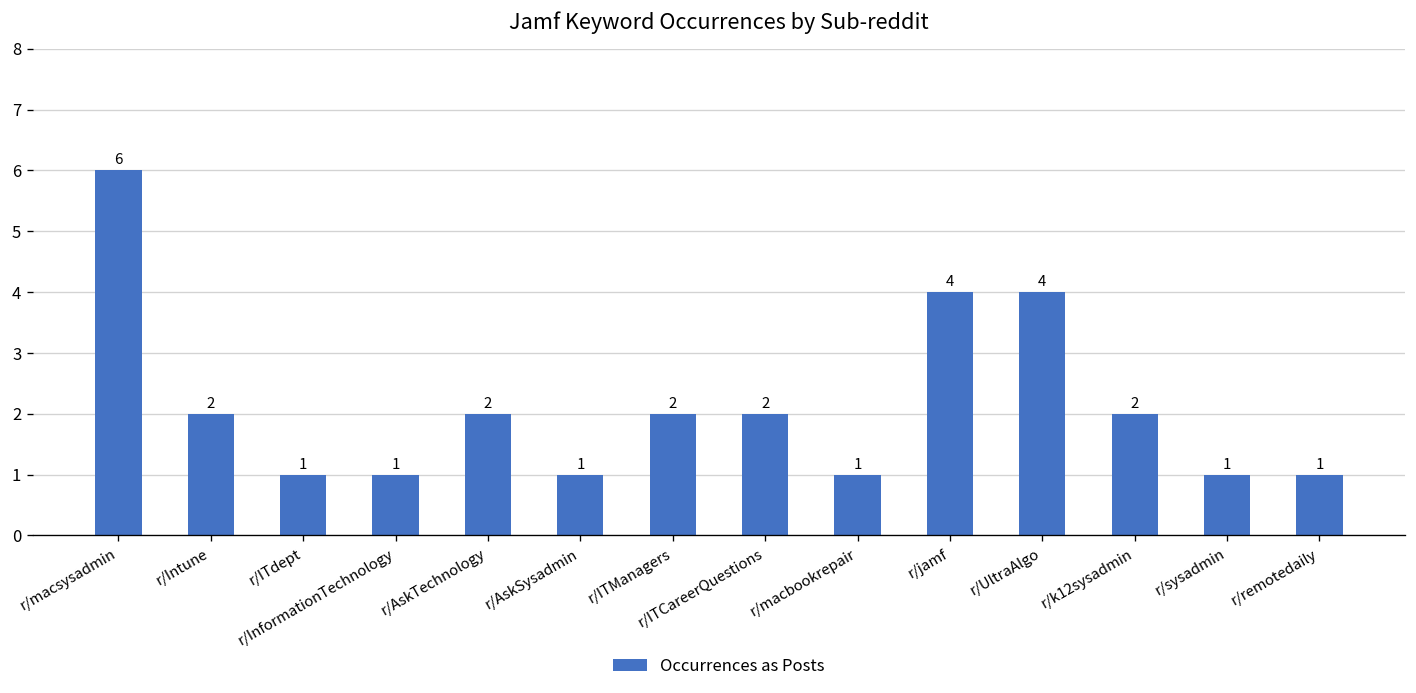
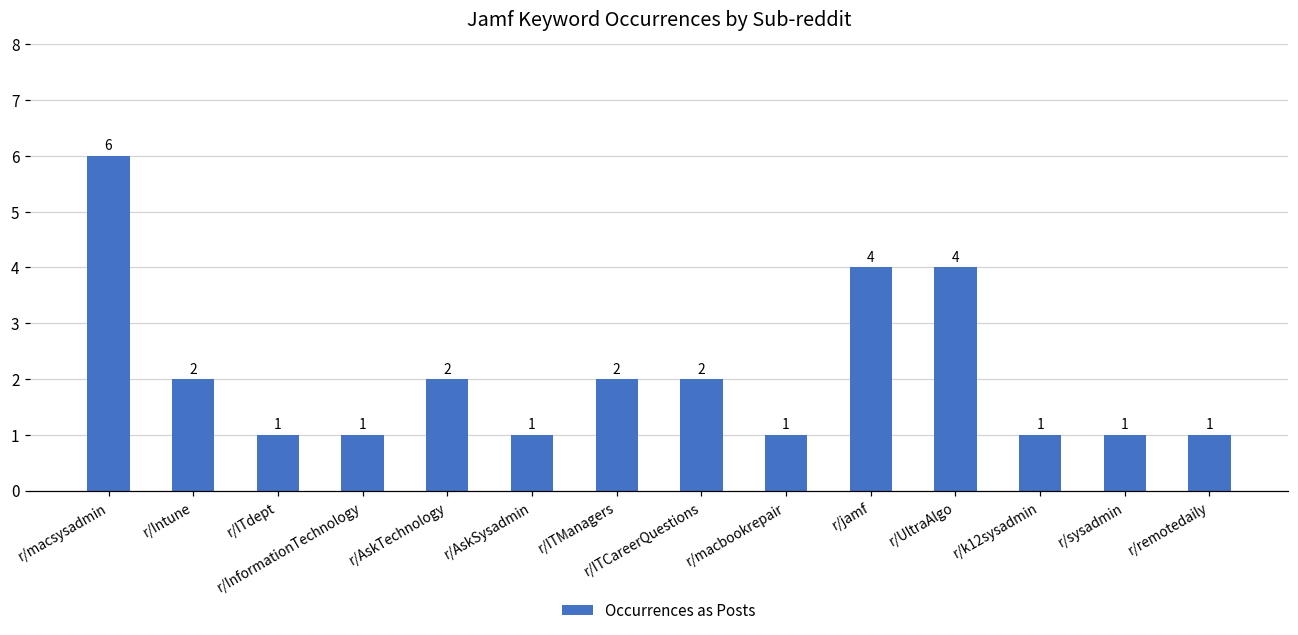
r/k12sysadmin: 2 -> 1
